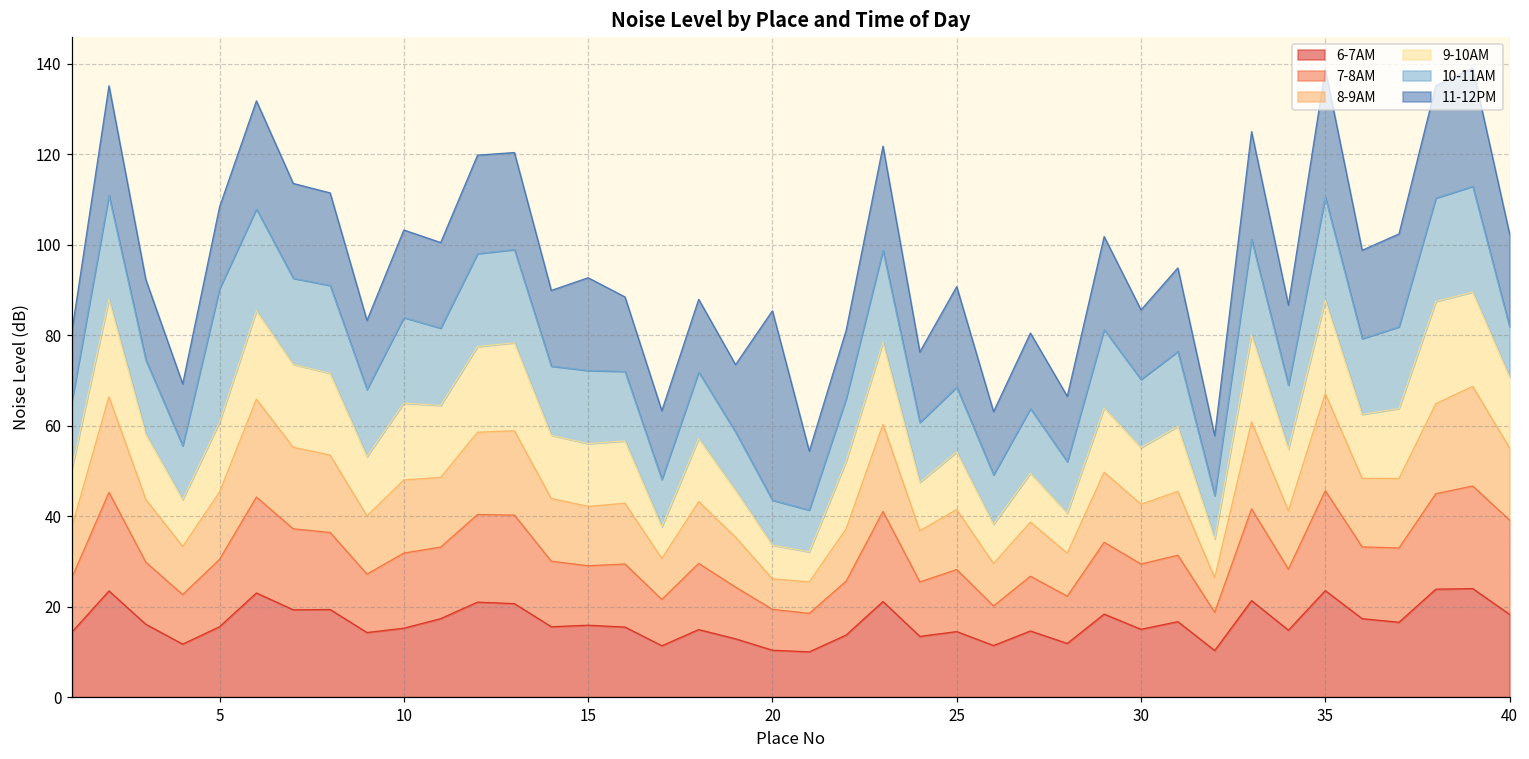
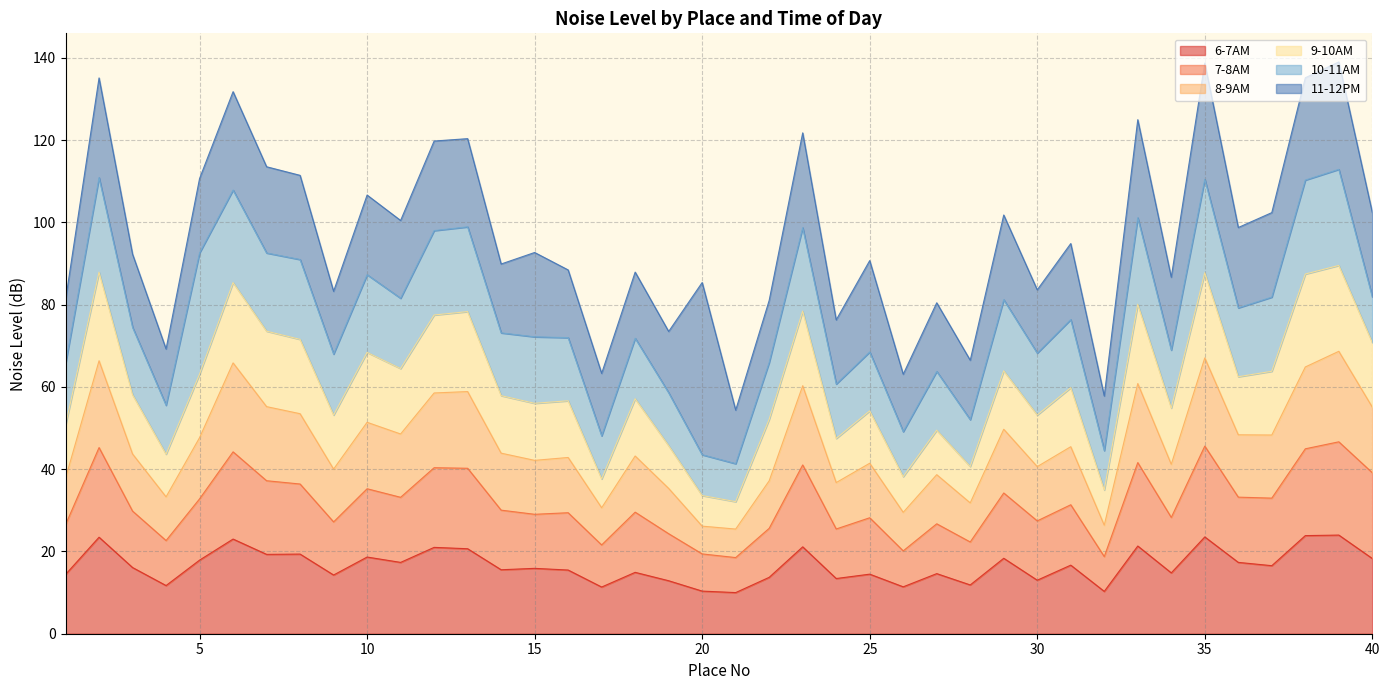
6-7AM, 5: 16 -> 18
6-7AM, 10: 15 -> 19
6-7AM, 30: 15 -> 13
